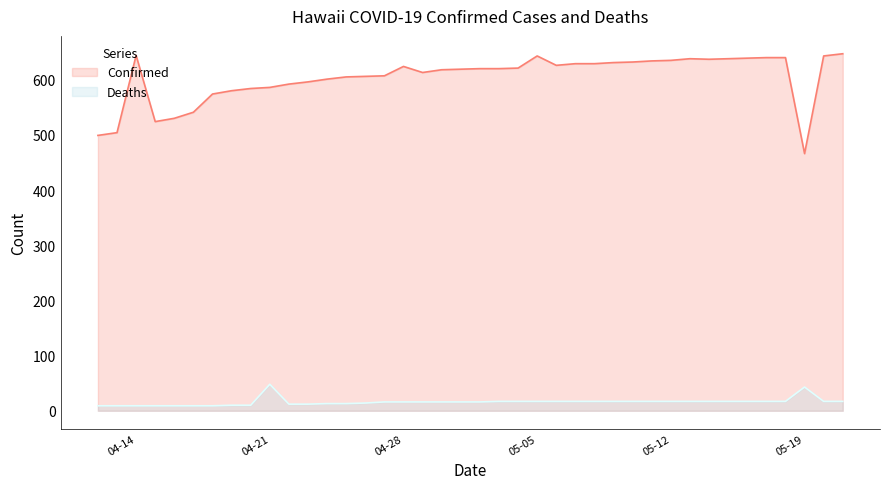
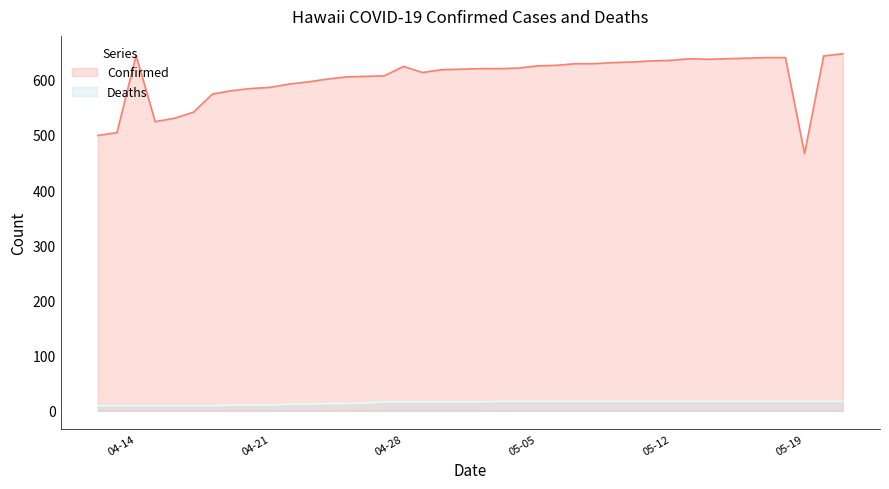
Deaths, 04-21: 50 -> 10
Confirmed, 05-05: 640 -> 630
Deaths, 05-19: 40 -> 20
